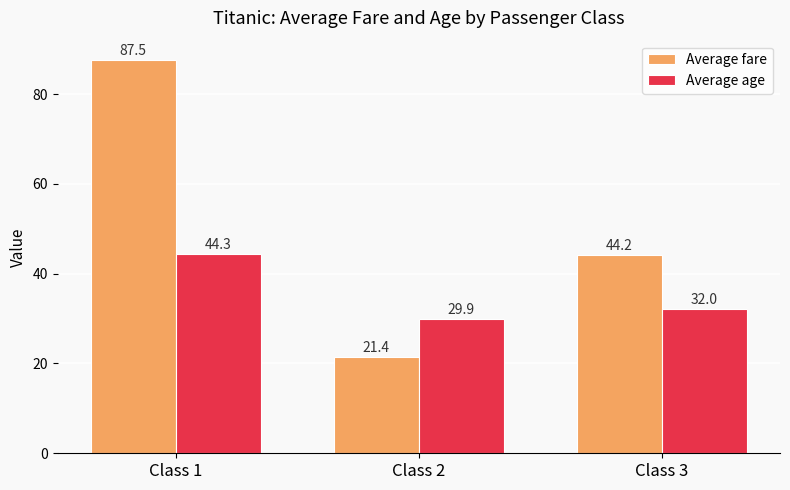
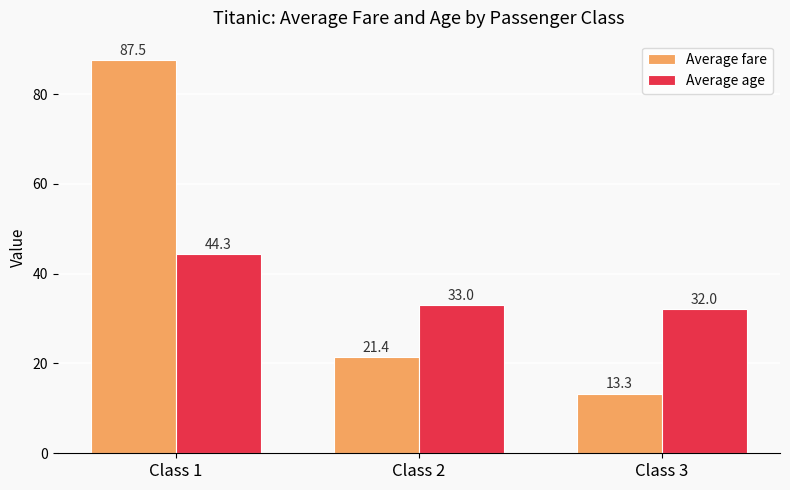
Average age, Class 2: 29.9 -> 33.0
Average fare, Class 3: 44.2 -> 13.3
